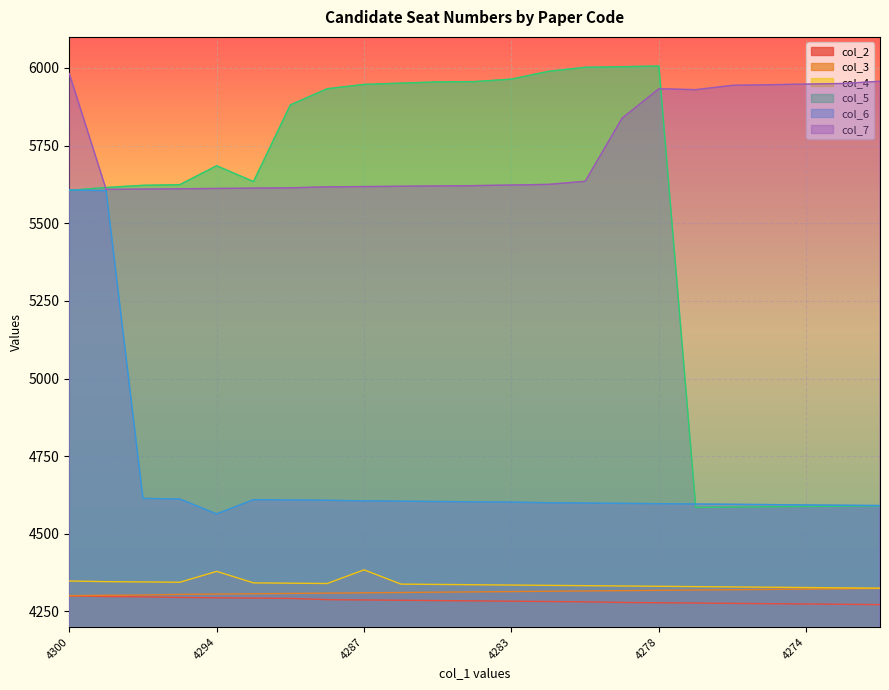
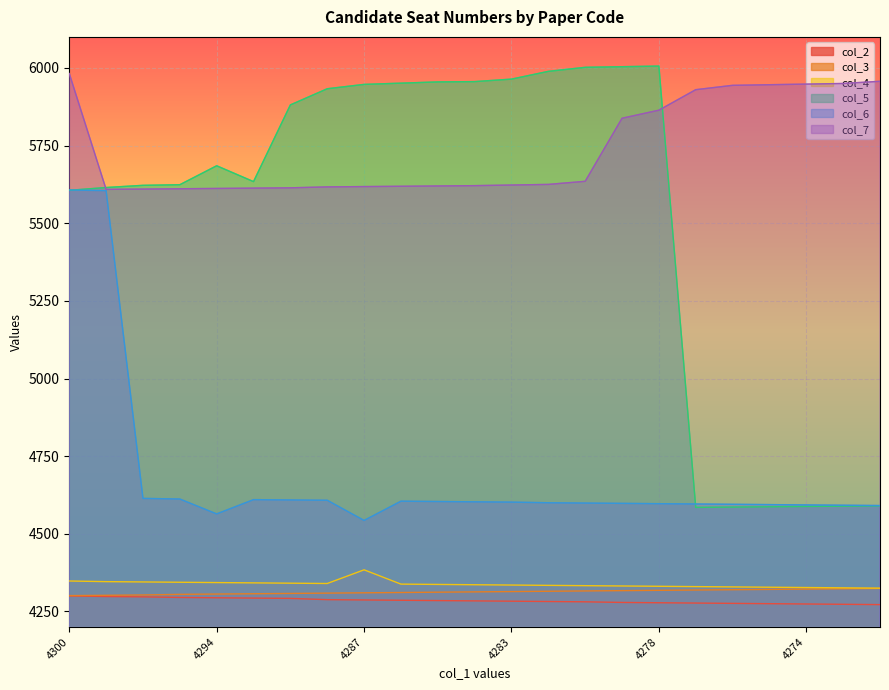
col_4, 4294: 4380 -> 4340
col_6, 4287: 4610 -> 4540
col_7, 4278: 5930 -> 5860
